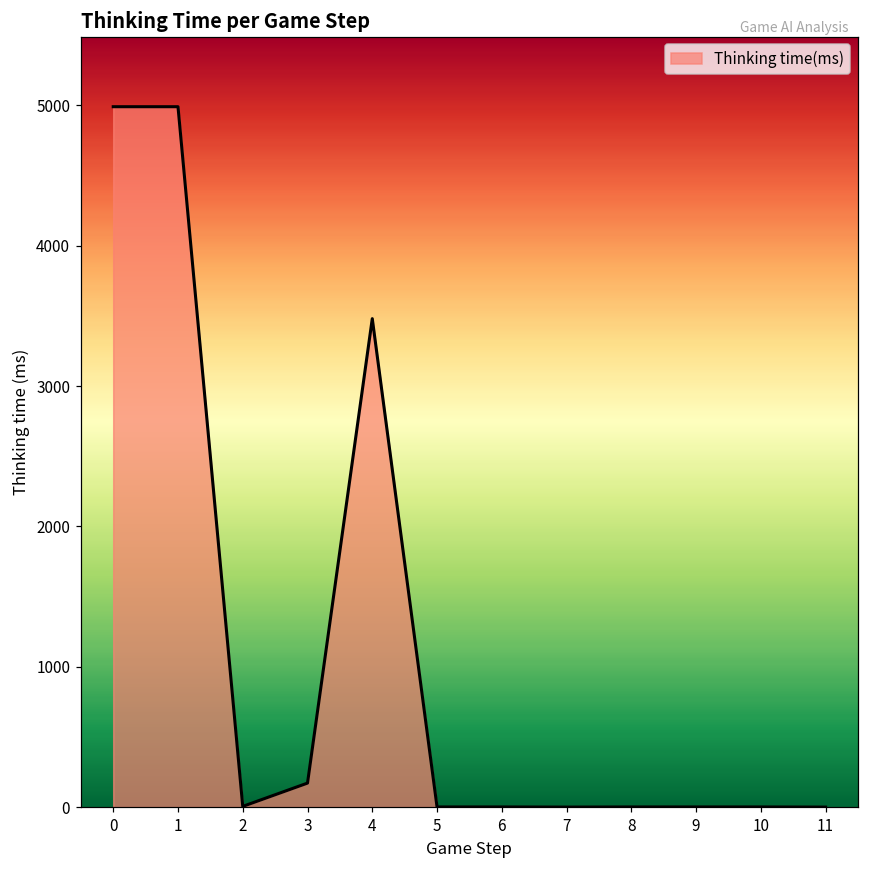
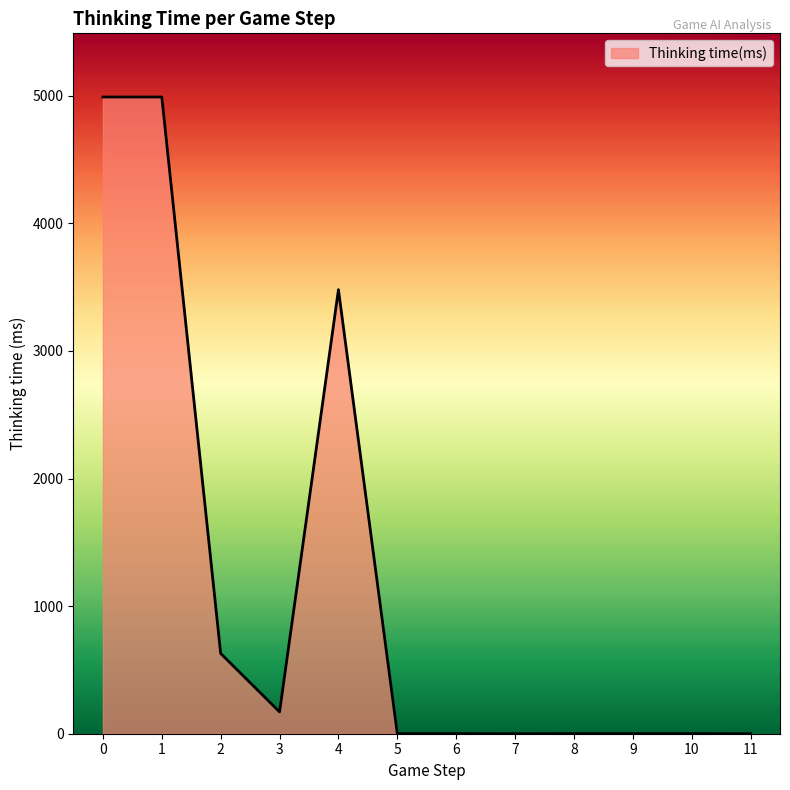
2: 10 -> 630
